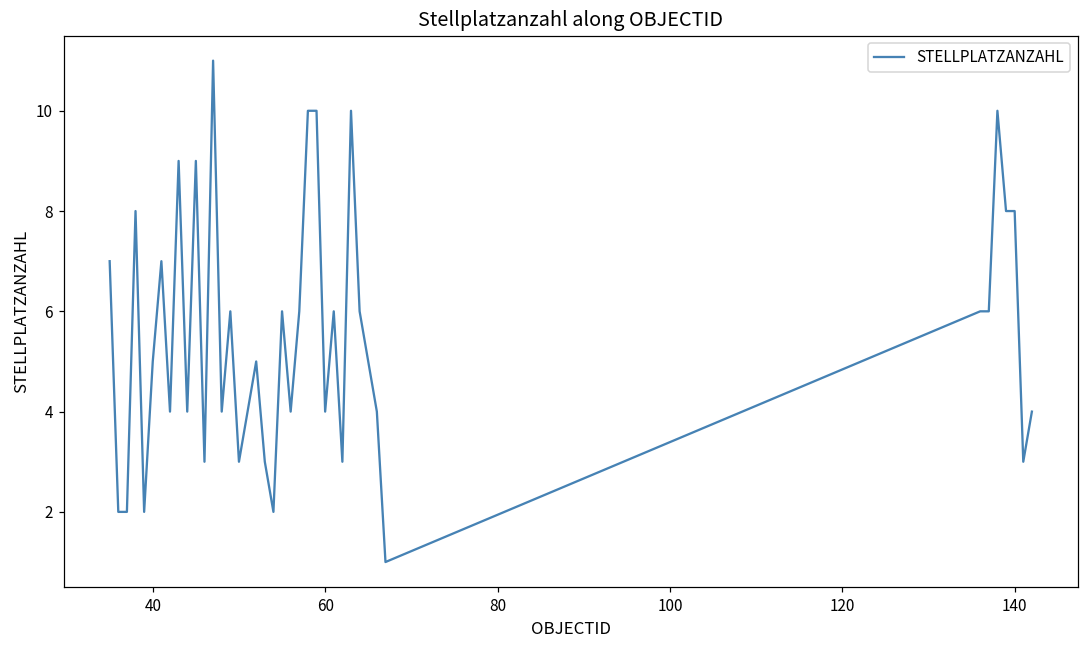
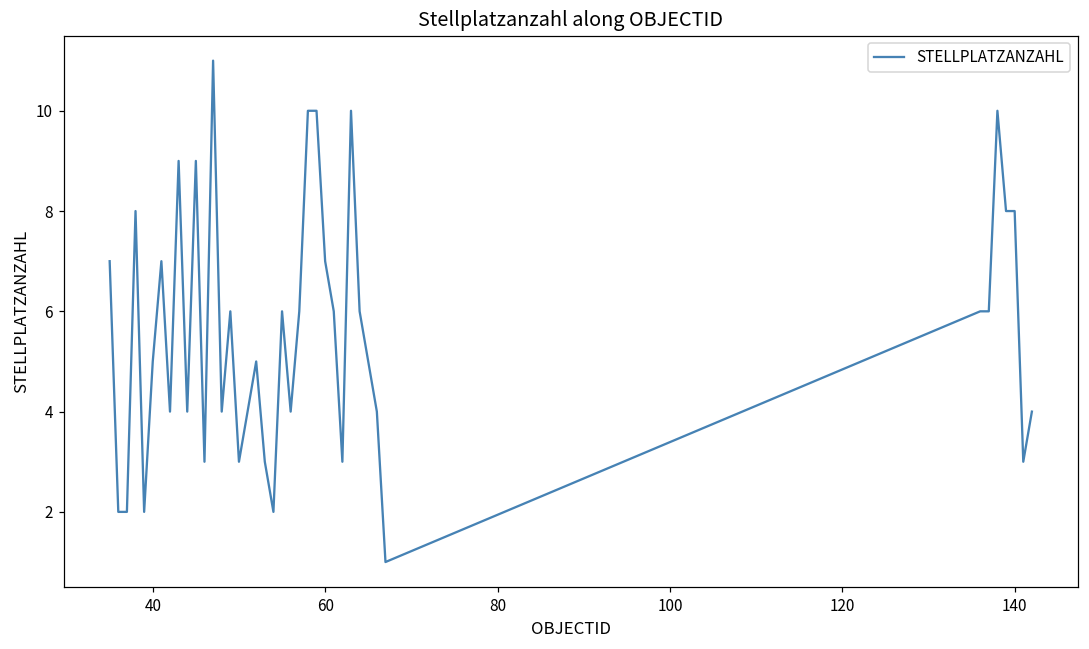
60: 4 -> 7
